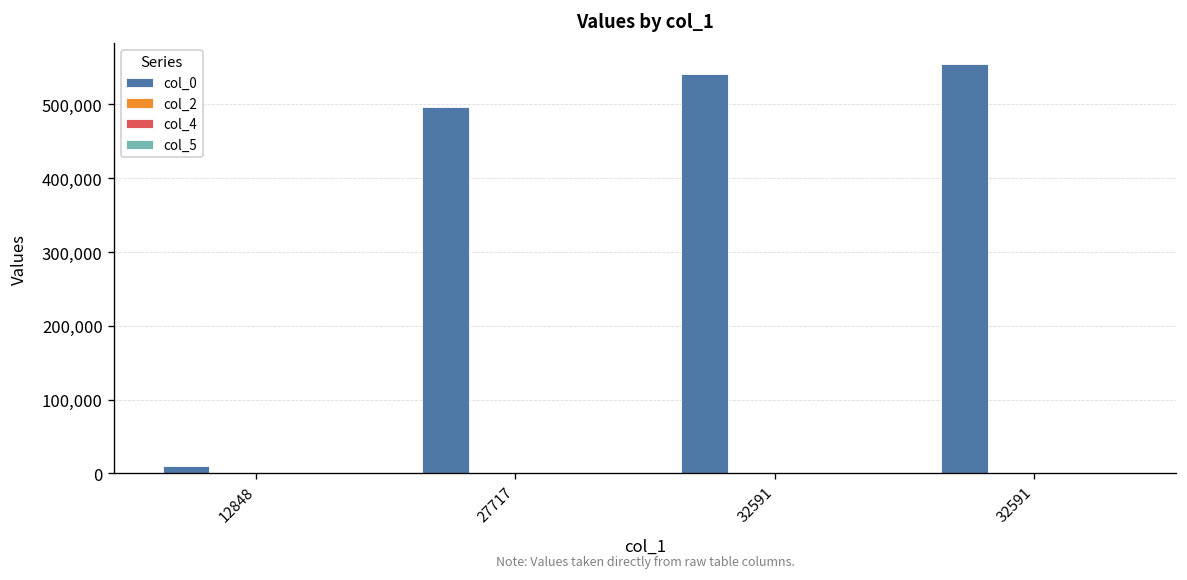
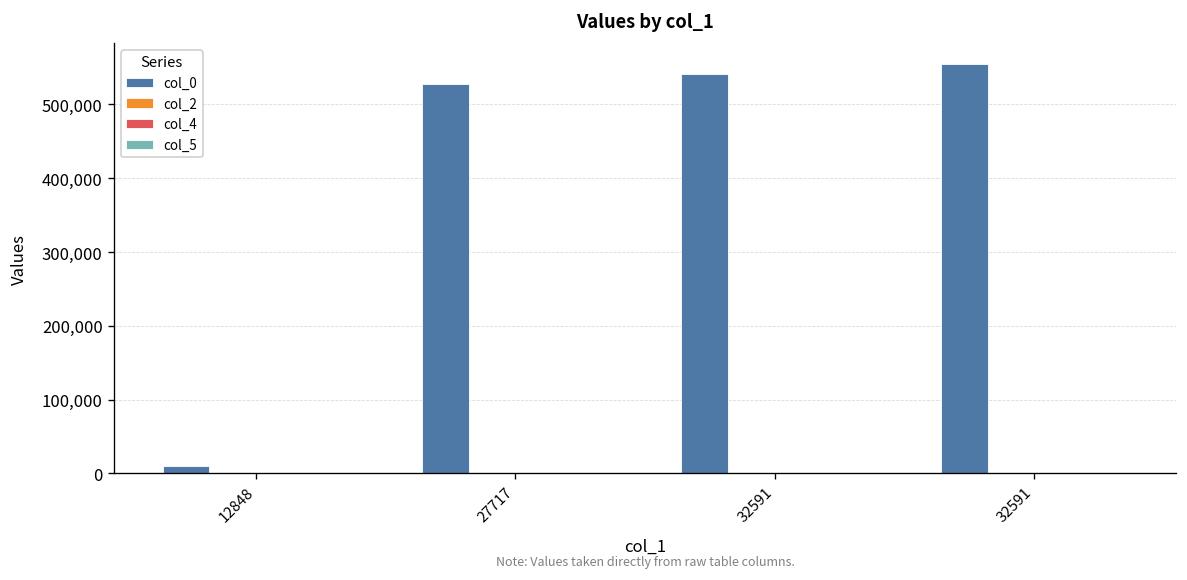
col_0, 27717: 500,000 -> 530,000
